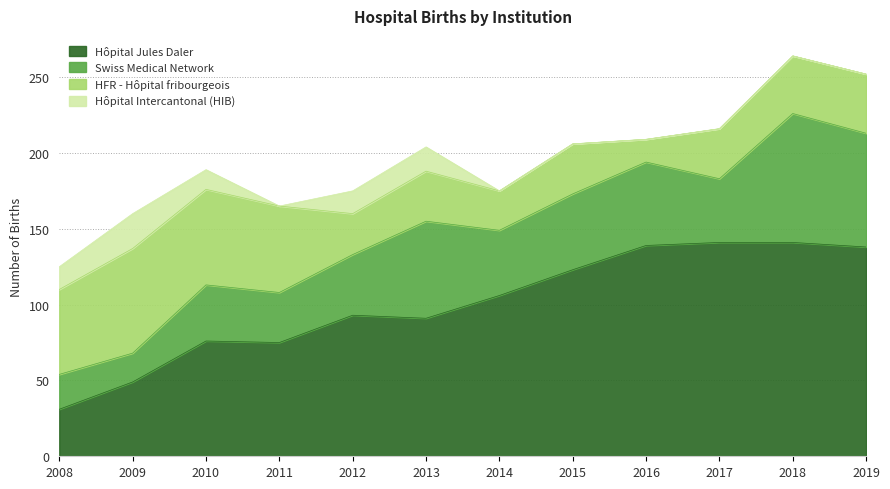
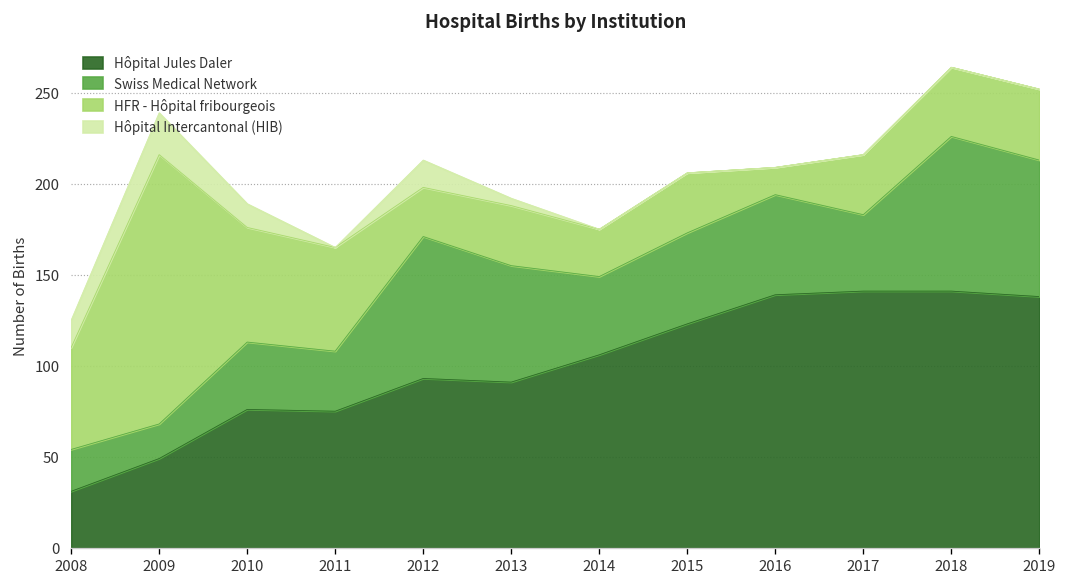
HFR - Hôpital fribourgeois, 2009: 69 -> 148
Swiss Medical Network, 2012: 40 -> 78
Hôpital Intercantonal (HIB), 2013: 16 -> 4
